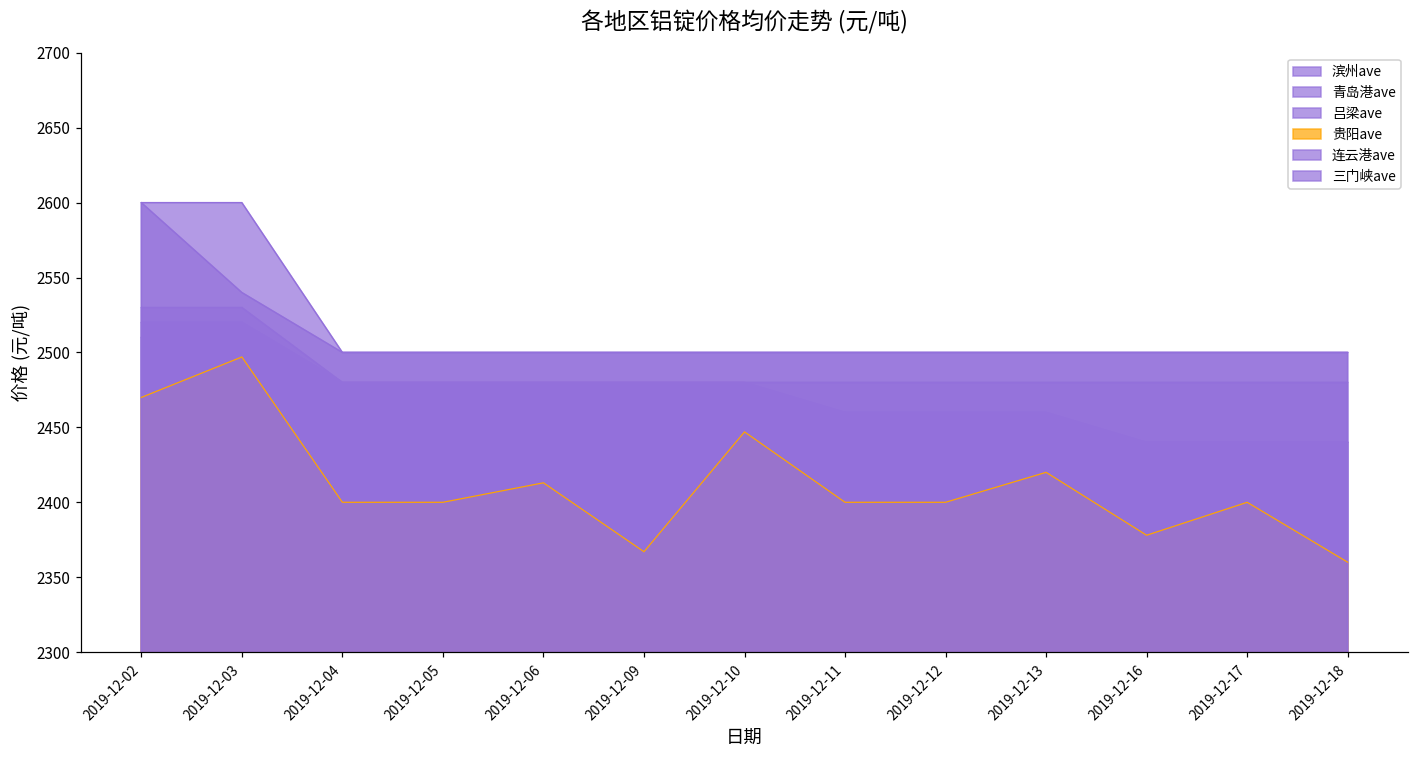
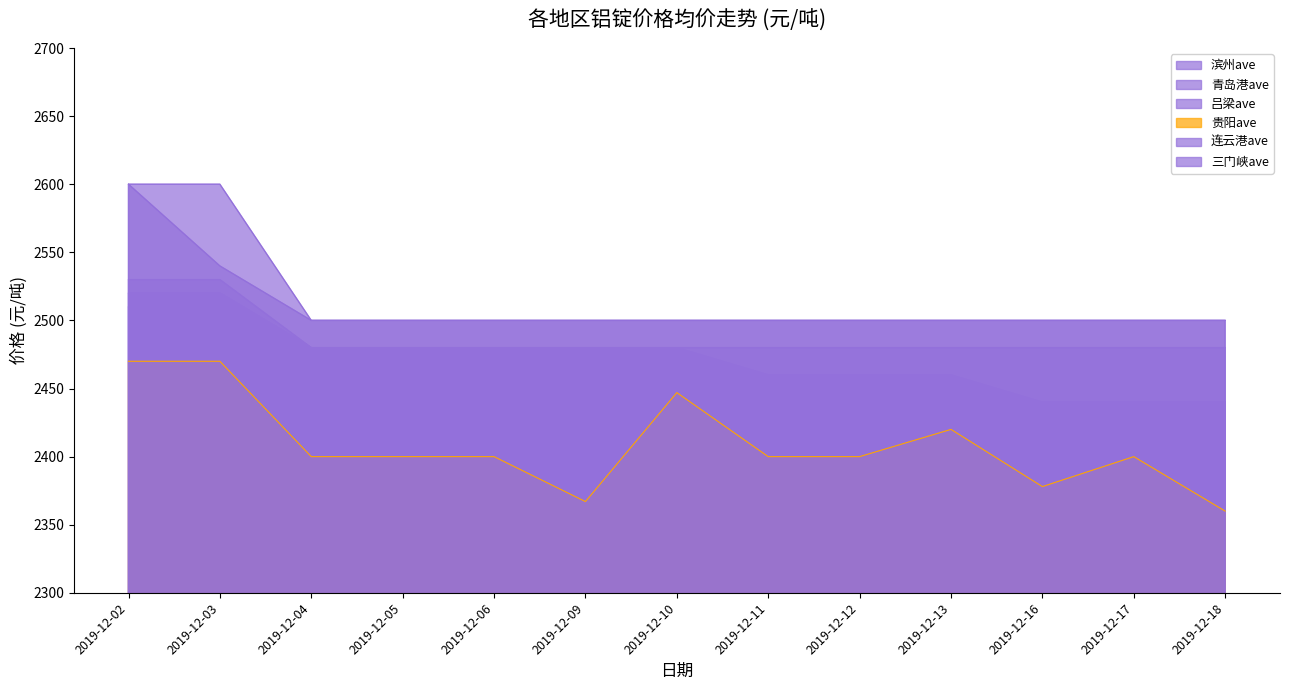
贵阳ave, 2019-12-03: 2497 -> 2470
贵阳ave, 2019-12-06: 2413 -> 2400
